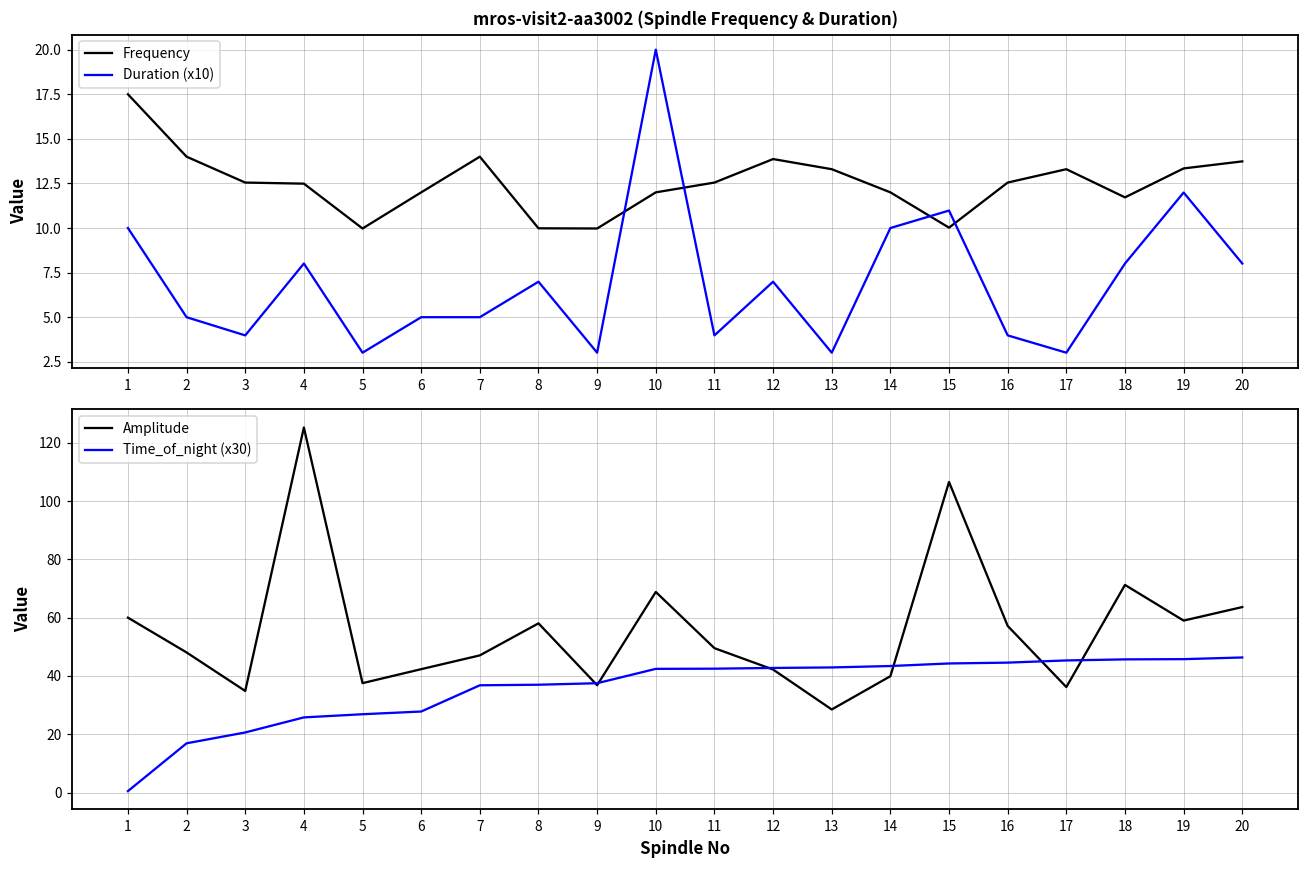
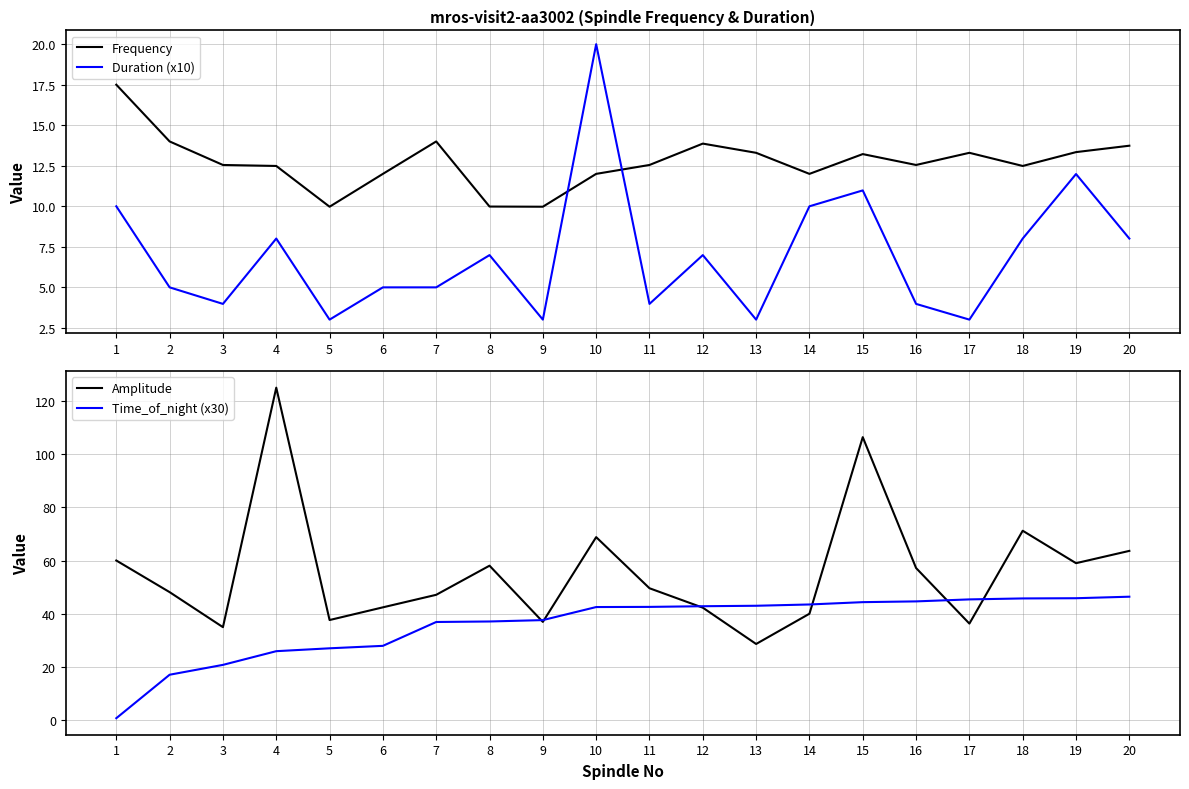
mros-visit2-aa3002 (Spindle Frequency & Duration), Frequency, 15: 10.0 -> 13.2
mros-visit2-aa3002 (Spindle Frequency & Duration), Frequency, 18: 11.7 -> 12.5
